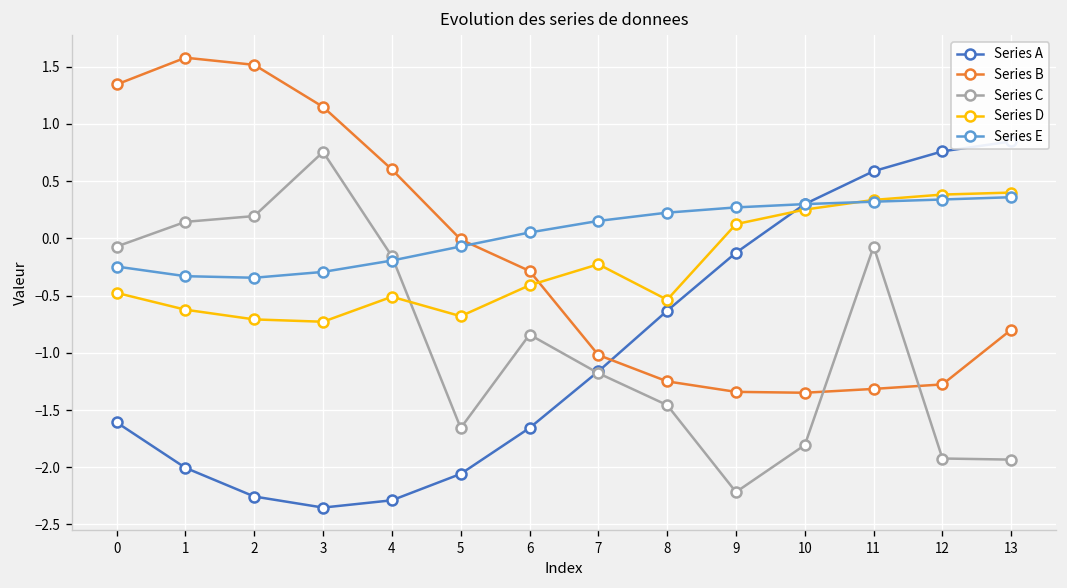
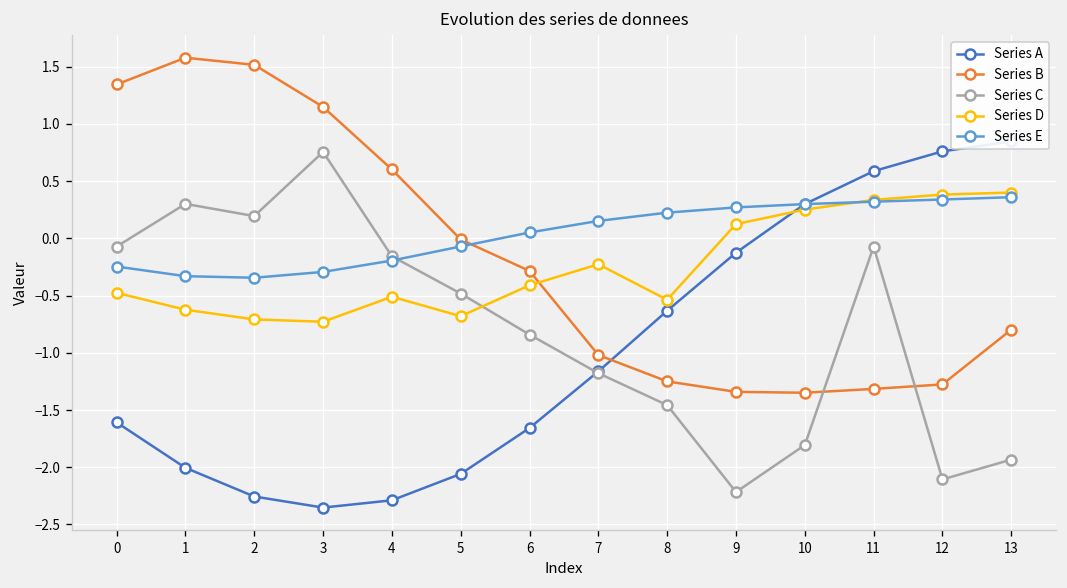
Series C, 1: 0.1 -> 0.3
Series C, 5: -1.7 -> -0.5
Series C, 12: -1.9 -> -2.1
